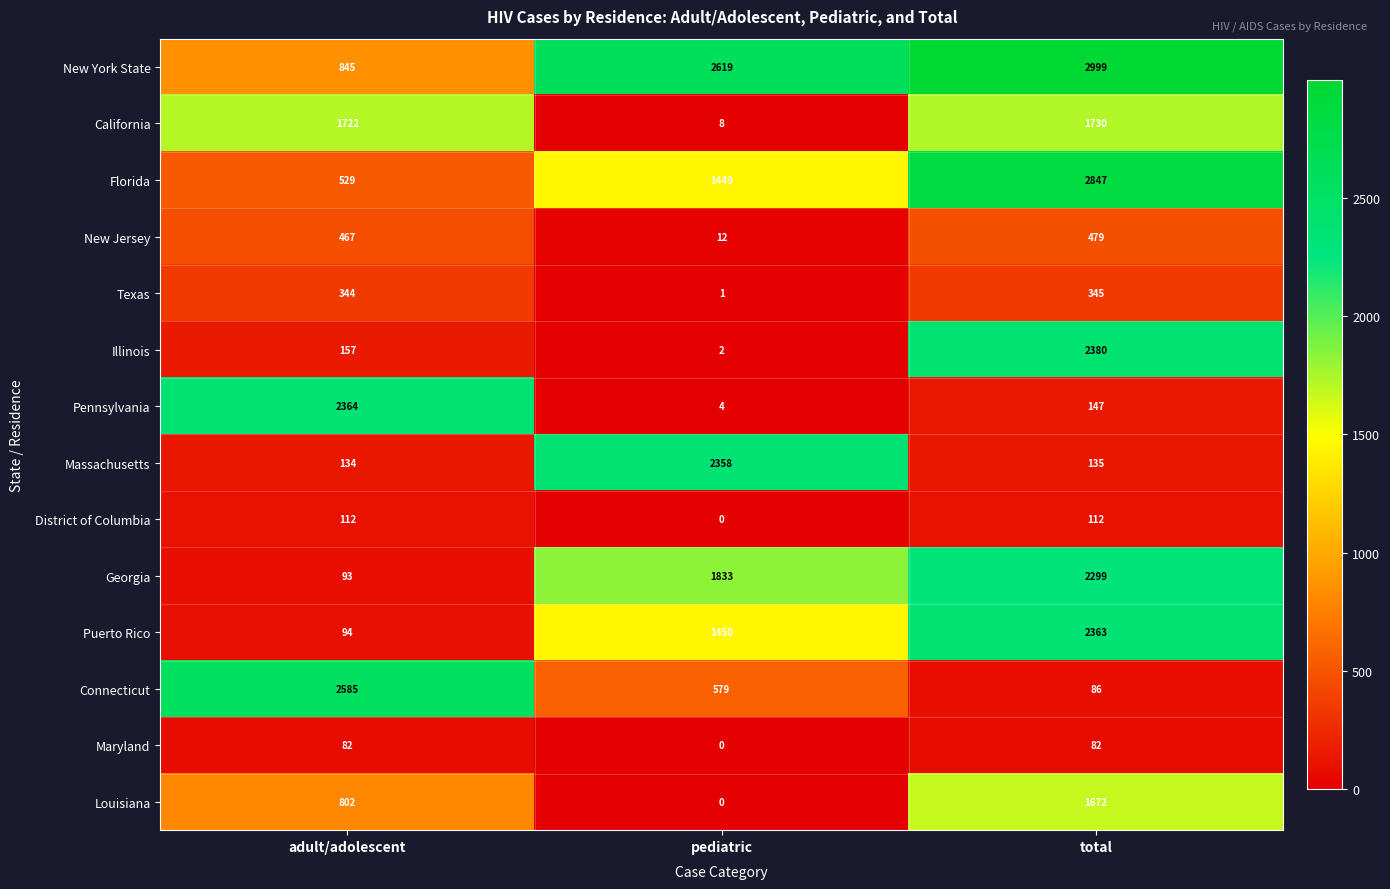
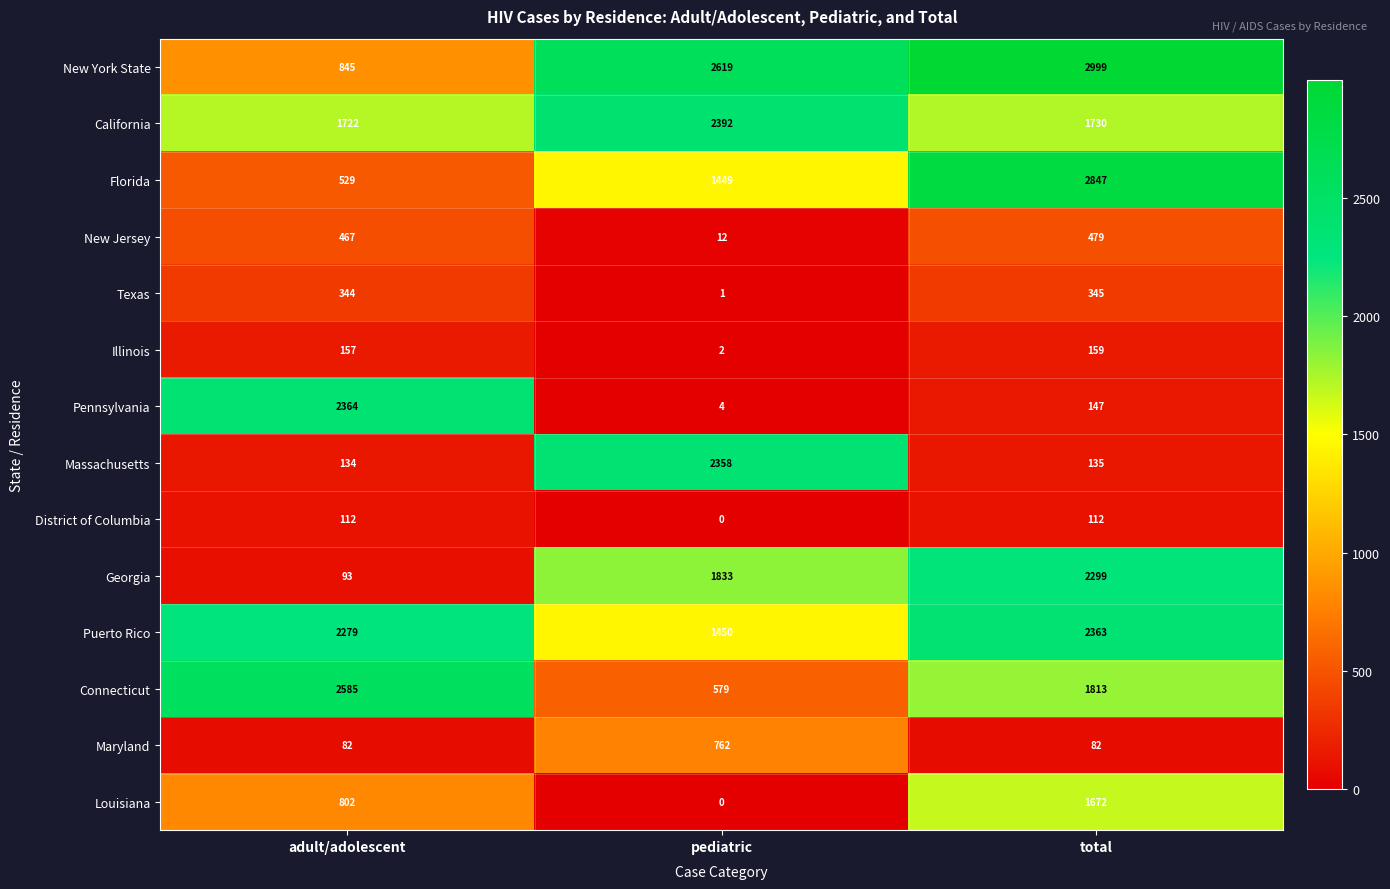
California, pediatric: 8 -> 2392
Illinois, total: 2380 -> 159
Puerto Rico, adult/adolescent: 94 -> 2279
Connecticut, total: 86 -> 1813
Maryland, pediatric: 0 -> 762
